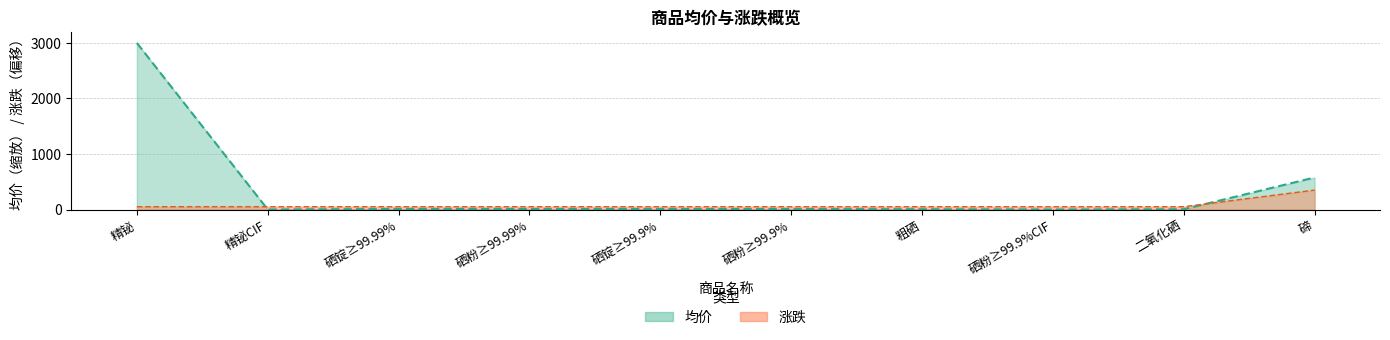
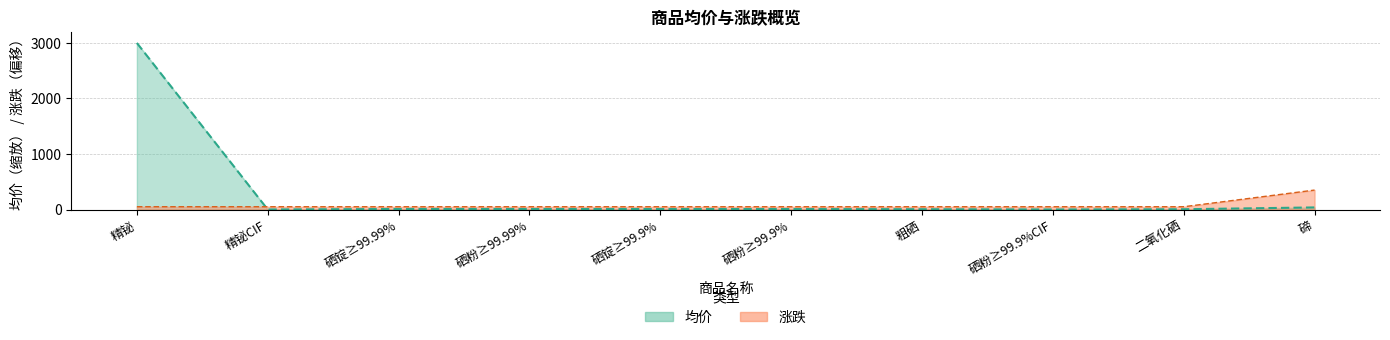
均价, 碲: 600 -> 0
